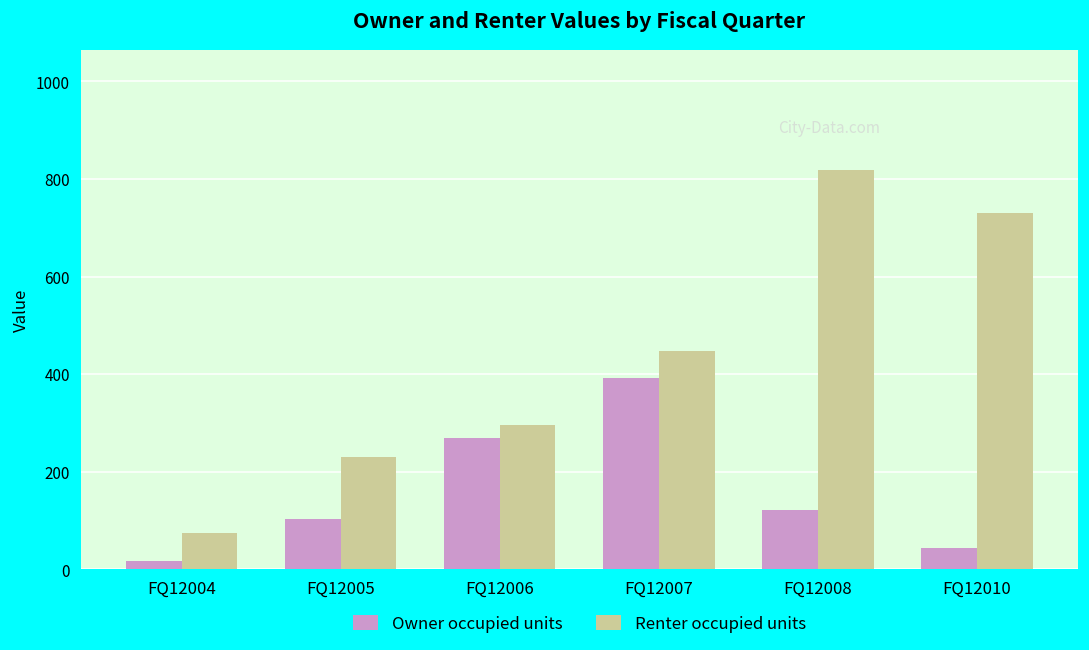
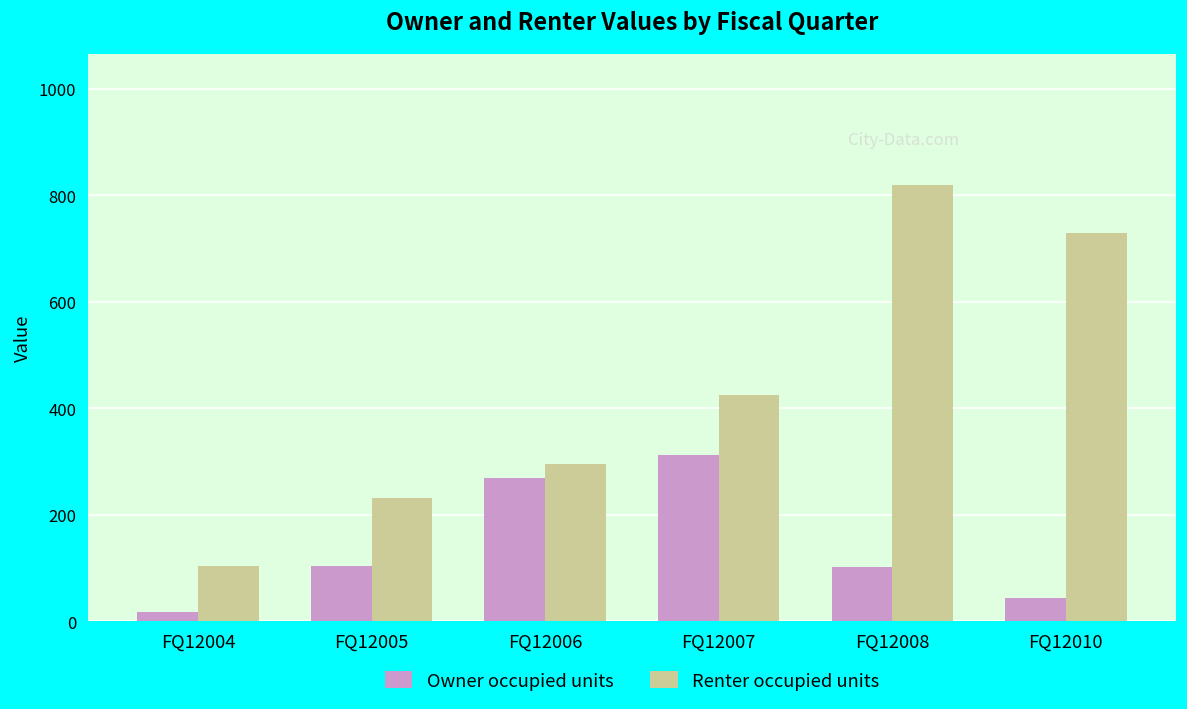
Renter occupied units, FQ12004: 70 -> 100
Owner occupied units, FQ12007: 390 -> 310
Renter occupied units, FQ12007: 450 -> 430
Owner occupied units, FQ12008: 120 -> 100
